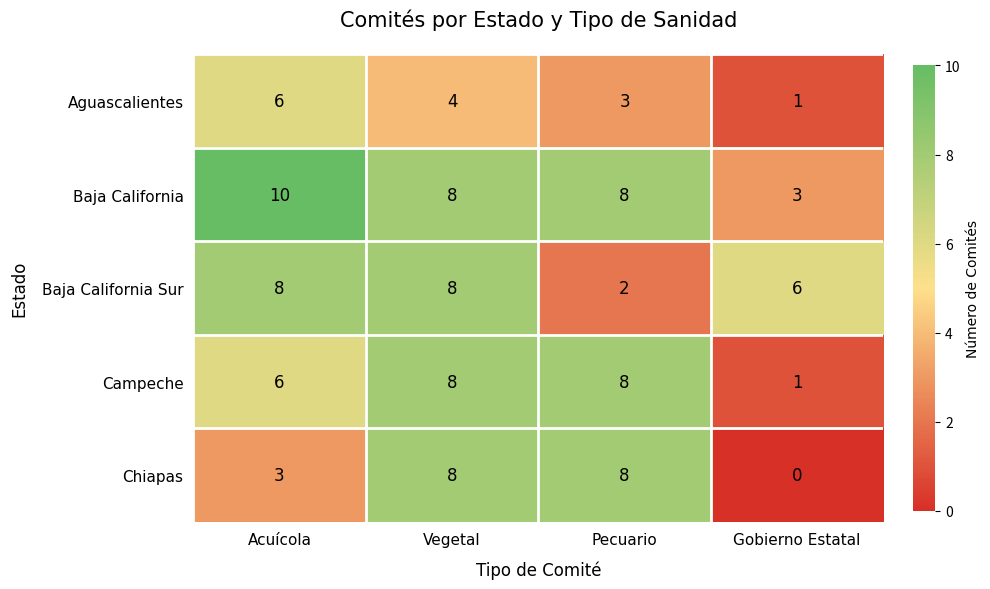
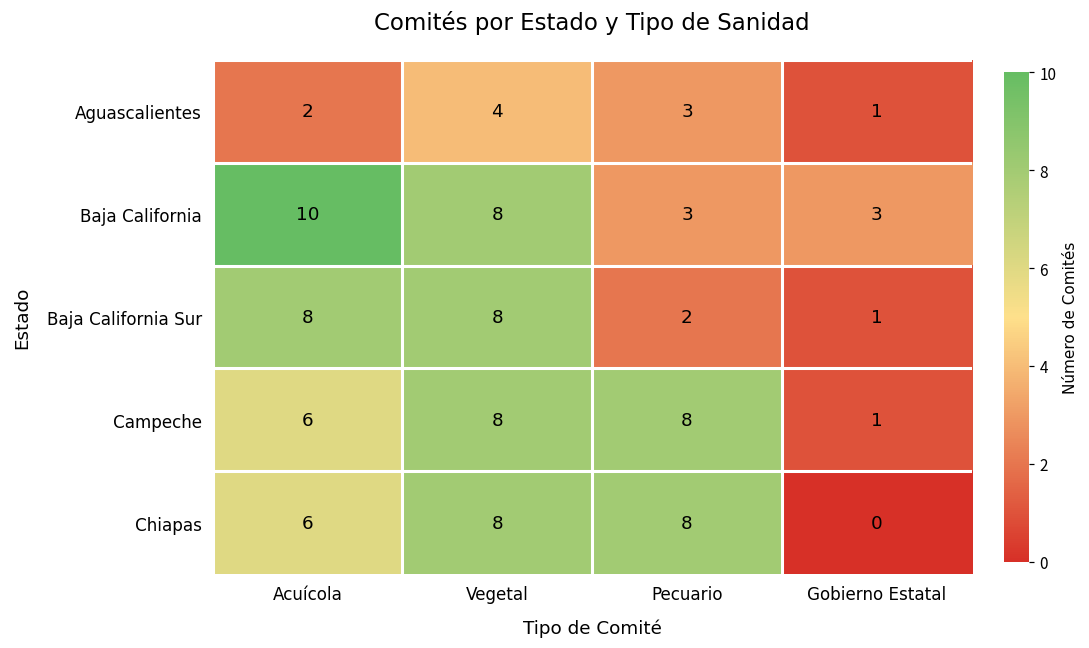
Aguascalientes, Acuícola: 6 -> 2
Baja California, Pecuario: 8 -> 3
Baja California Sur, Gobierno Estatal: 6 -> 1
Chiapas, Acuícola: 3 -> 6
